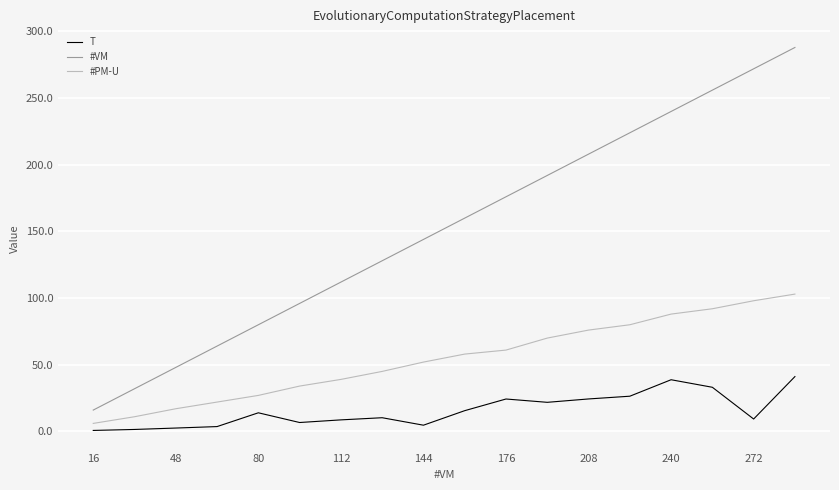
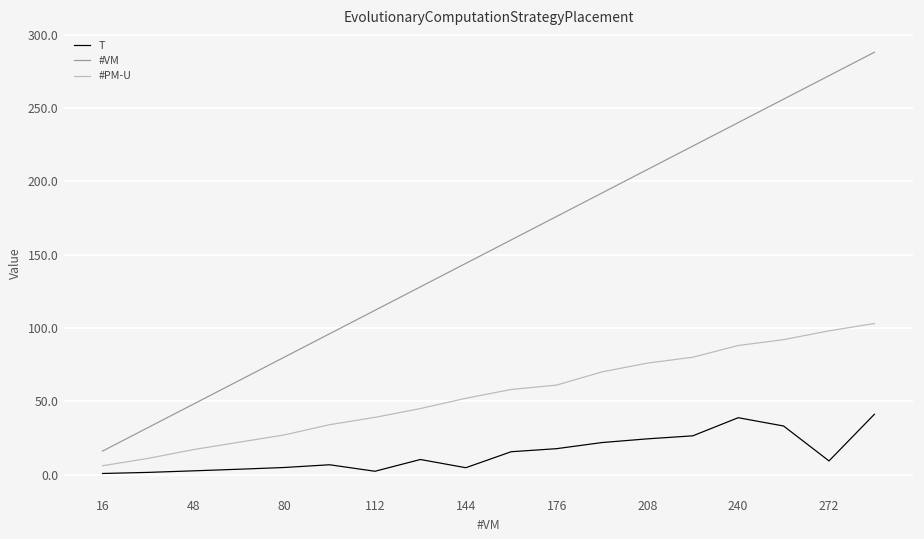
T, 80: 14 -> 5
T, 112: 9 -> 2
T, 176: 24 -> 18
